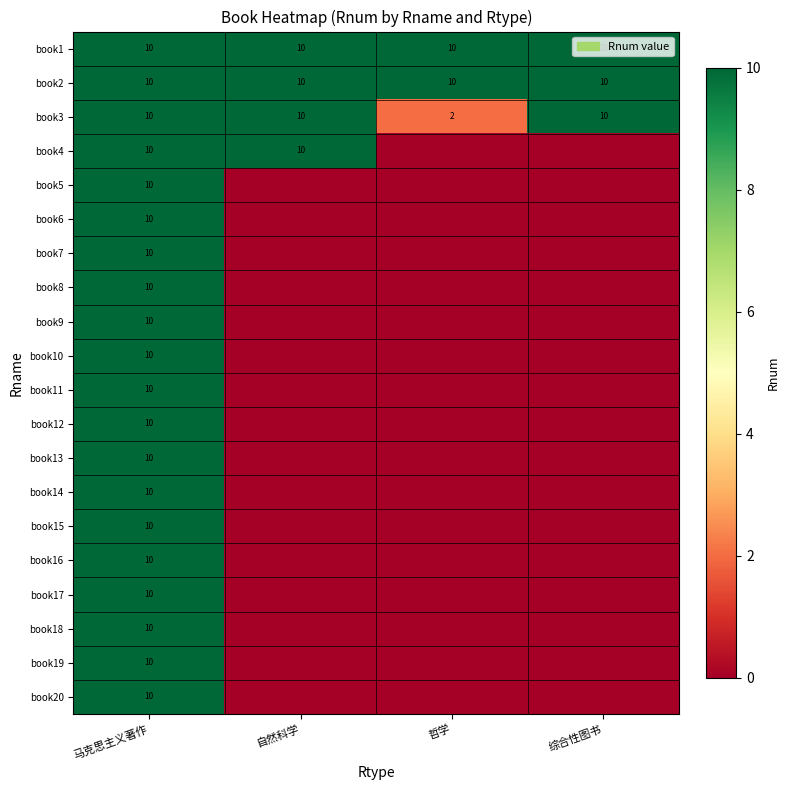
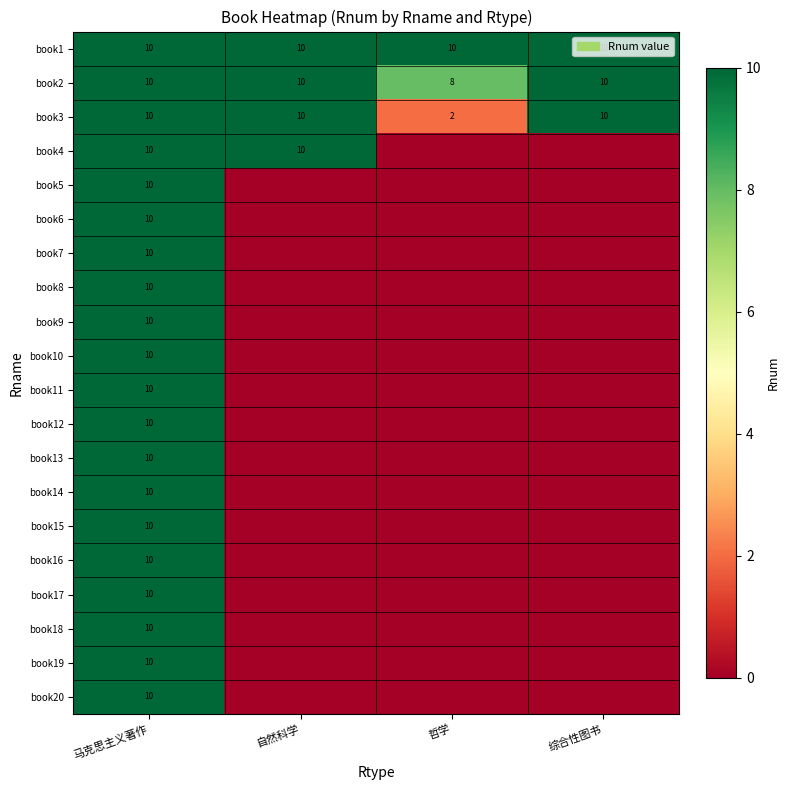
book2, 哲学: 10 -> 8
